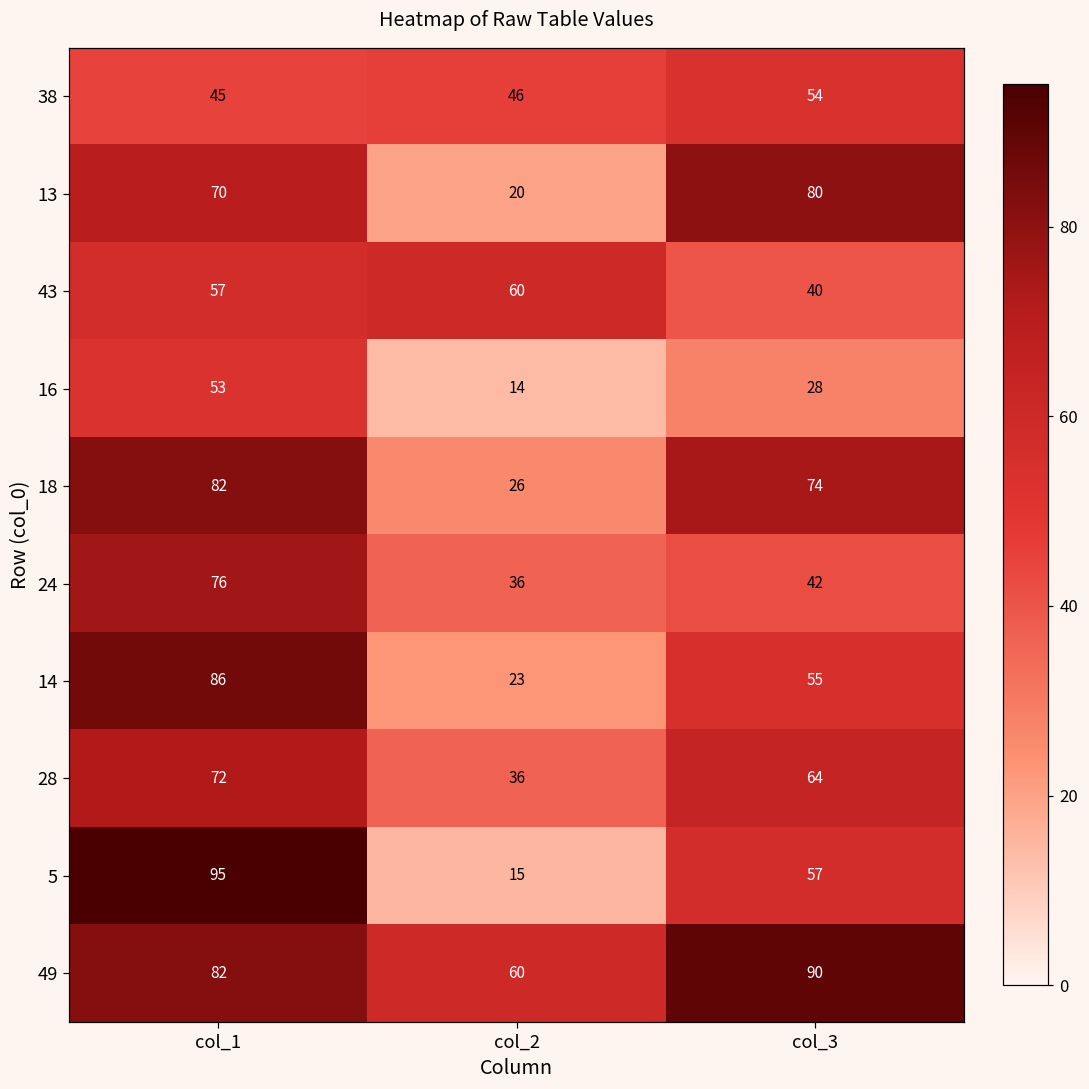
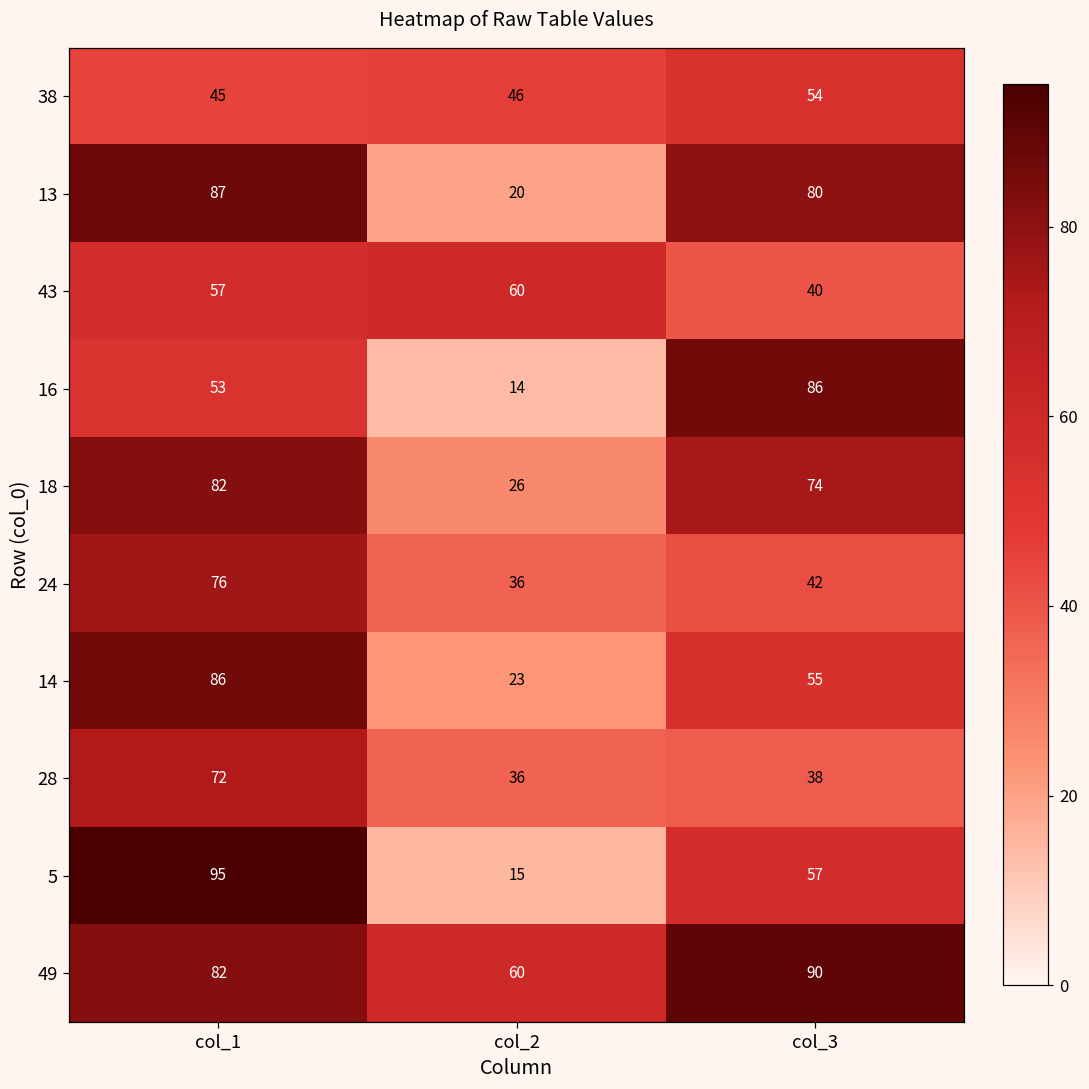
13, col_1: 70 -> 87
16, col_3: 28 -> 86
28, col_3: 64 -> 38
